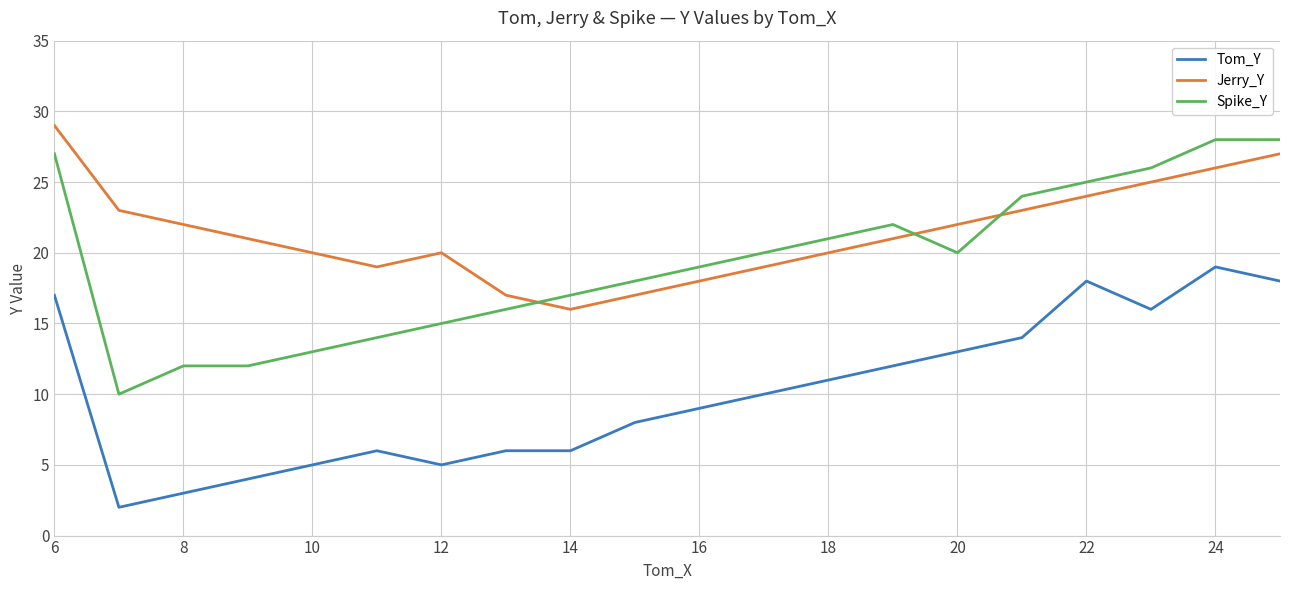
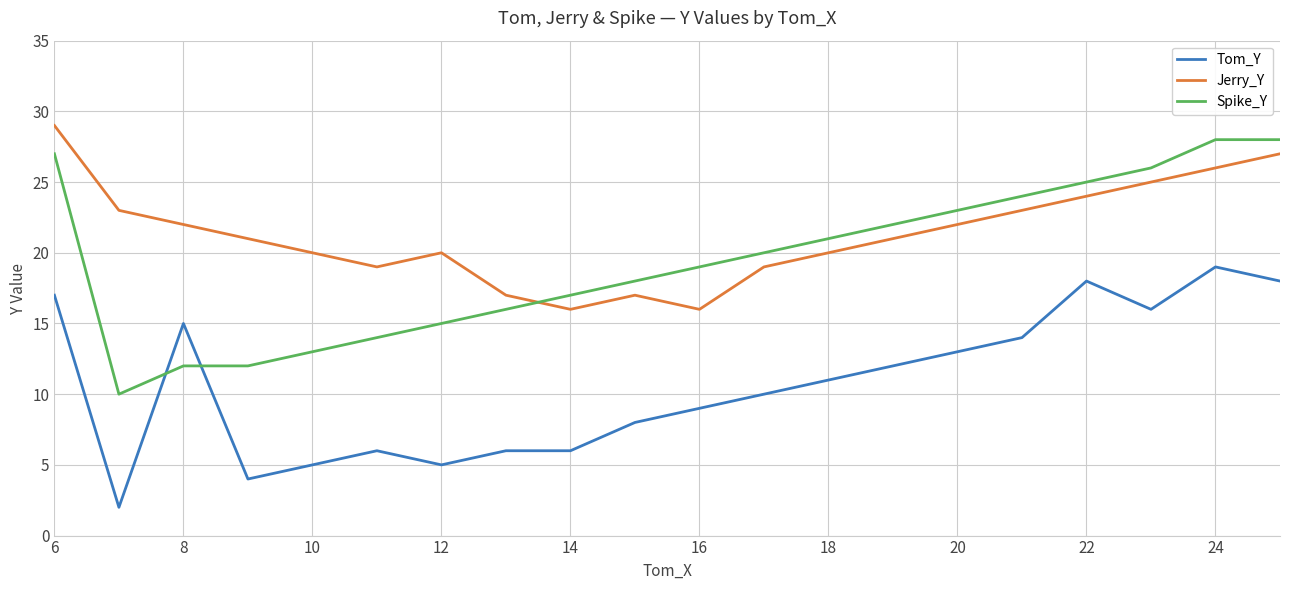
Tom_Y, 8: 3 -> 15
Jerry_Y, 16: 18 -> 16
Spike_Y, 20: 20 -> 23
